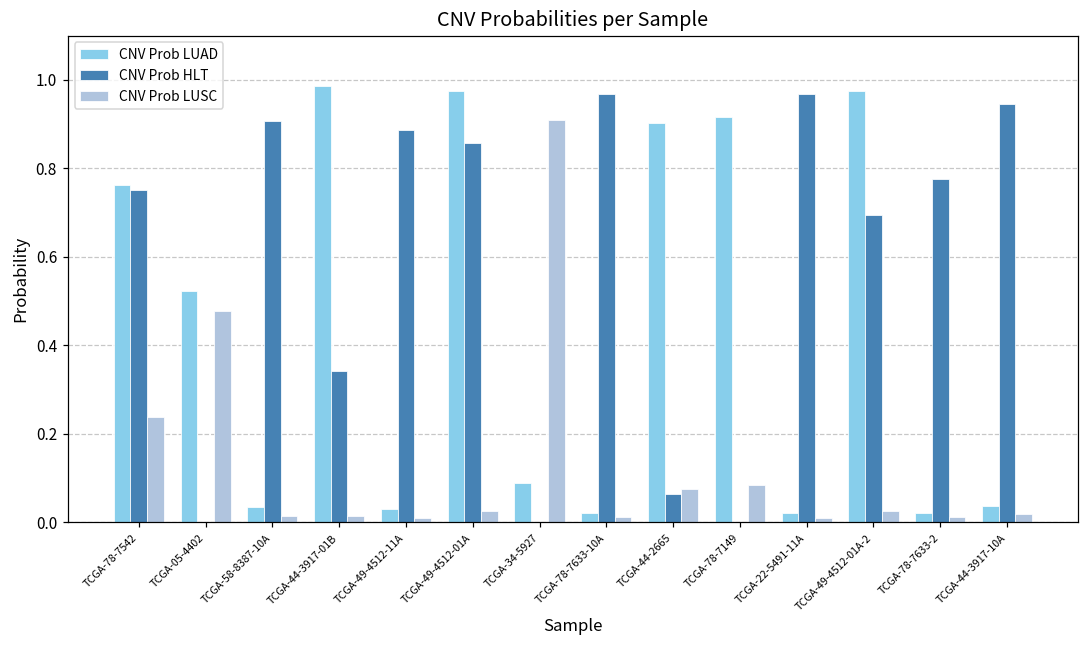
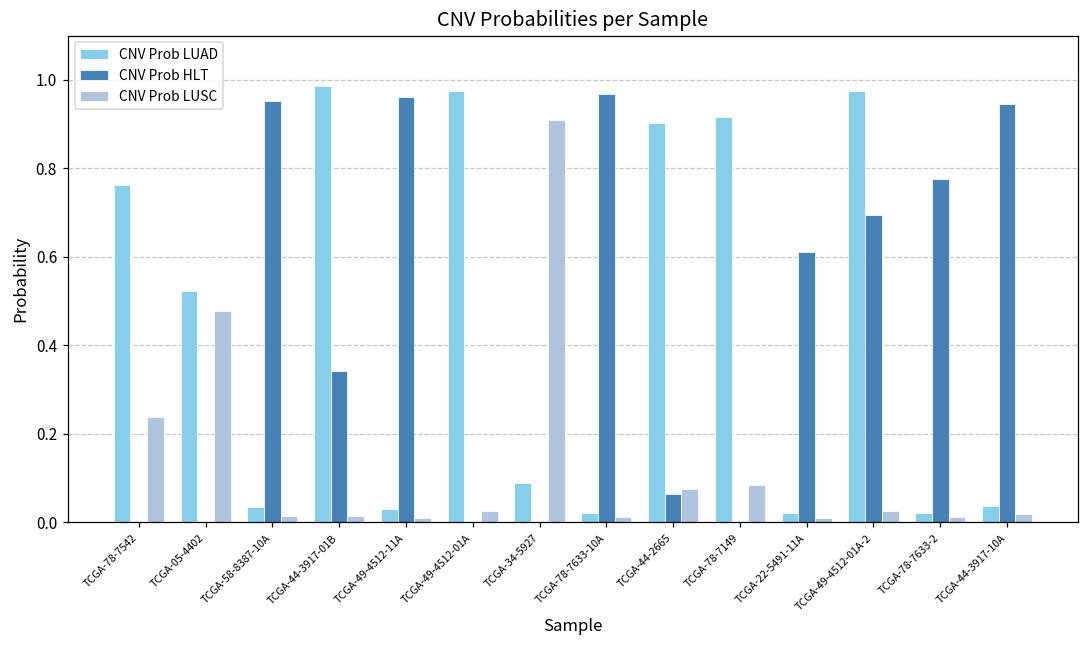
CNV Prob HLT, TCGA-78-7542: 0.75 -> 0.00
CNV Prob HLT, TCGA-58-8387-10A: 0.91 -> 0.95
CNV Prob HLT, TCGA-49-4512-11A: 0.89 -> 0.96
CNV Prob HLT, TCGA-49-4512-01A: 0.86 -> 0.00
CNV Prob HLT, TCGA-22-5491-11A: 0.97 -> 0.61
